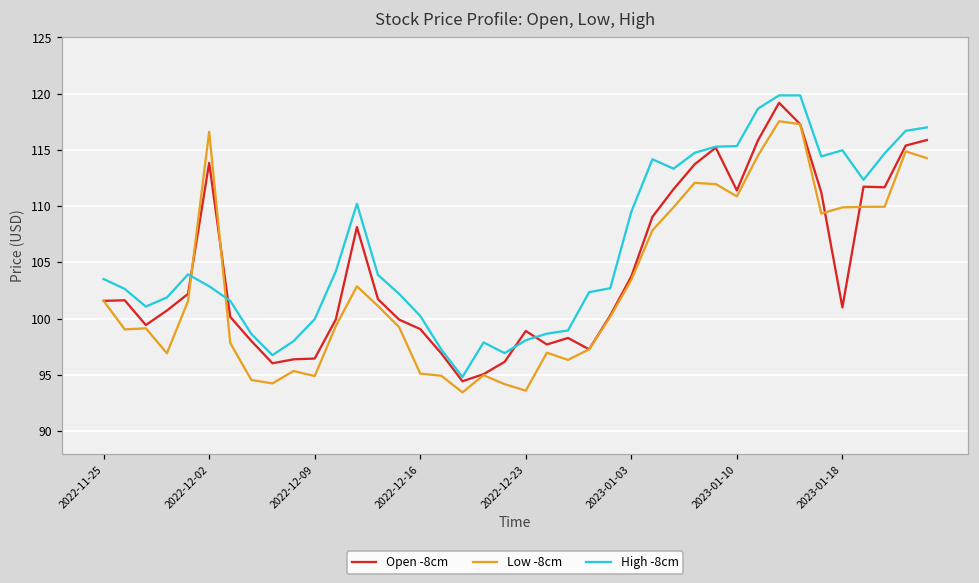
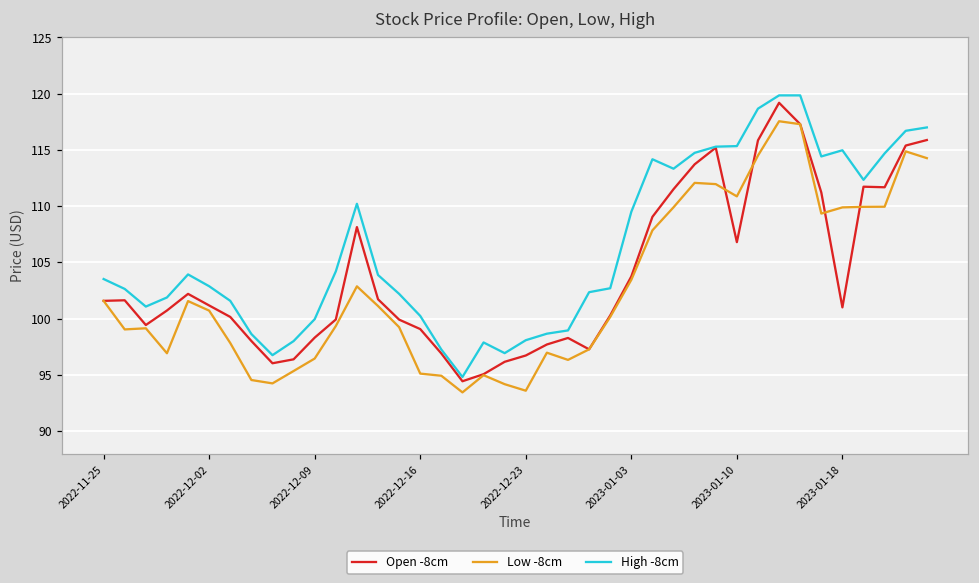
Open -8cm, 2022-12-02: 113.9 -> 101.2
Low -8cm, 2022-12-02: 116.6 -> 100.7
Open -8cm, 2022-12-09: 96.5 -> 98.3
Low -8cm, 2022-12-09: 94.9 -> 96.5
Open -8cm, 2022-12-23: 98.9 -> 96.7
Open -8cm, 2023-01-10: 111.4 -> 106.8
